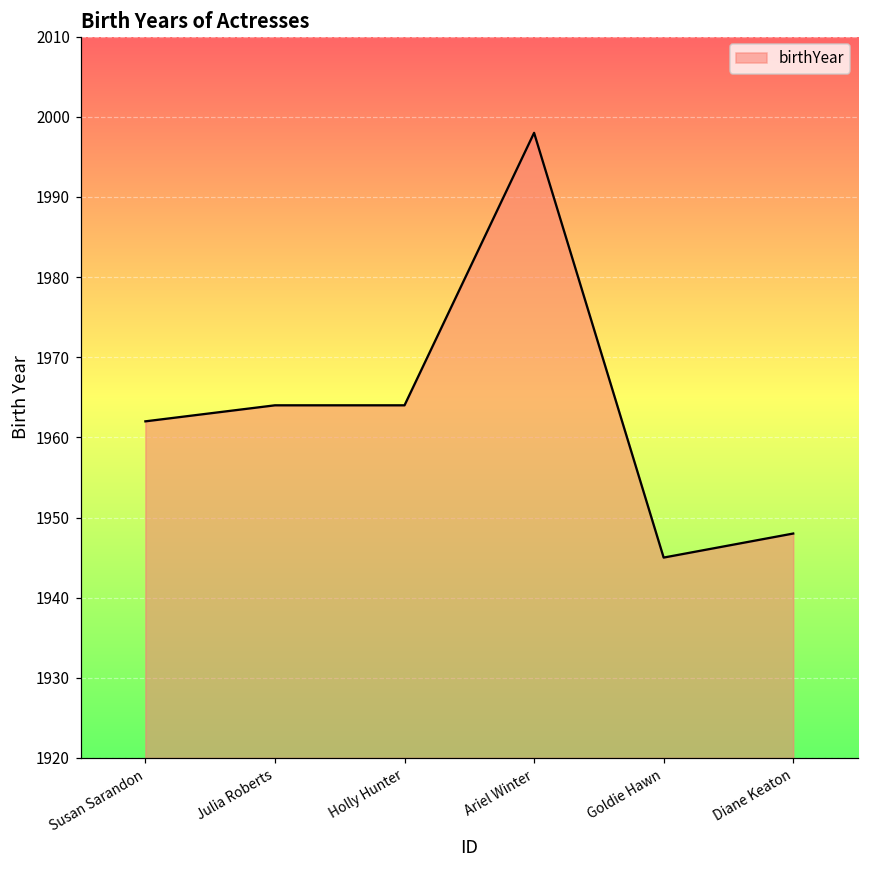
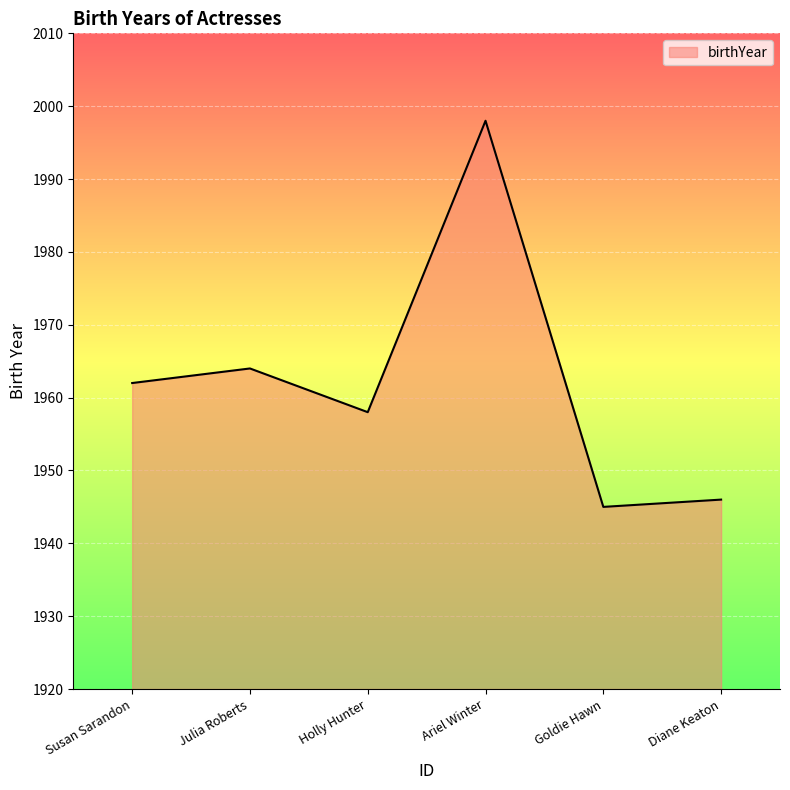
Holly Hunter: 1964 -> 1958
Diane Keaton: 1948 -> 1946
